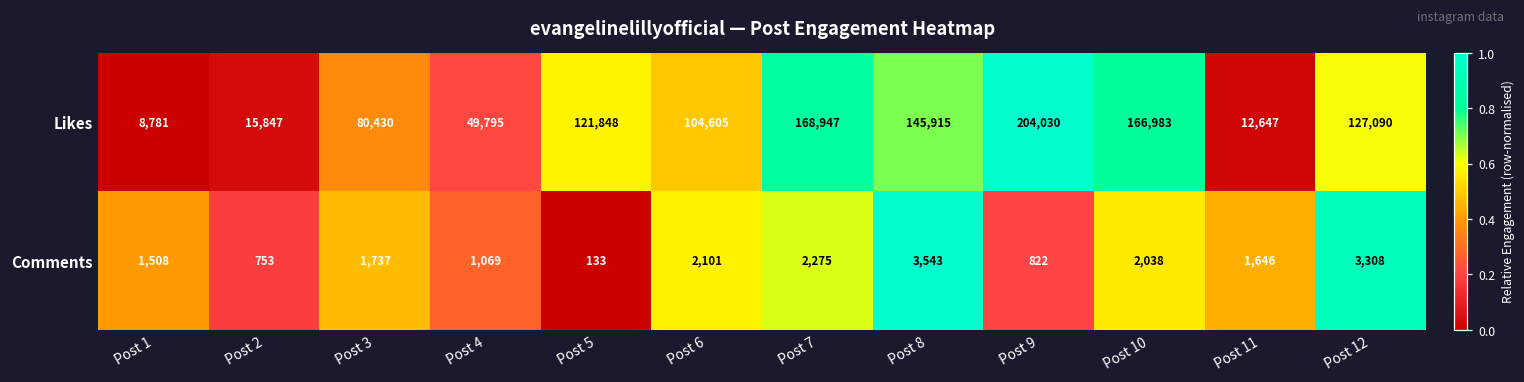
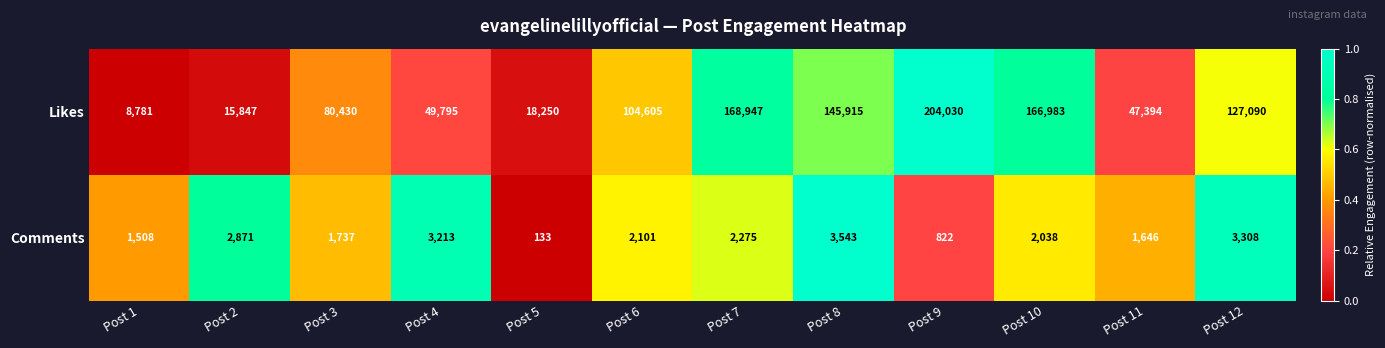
Likes, Post 5: 121,848 -> 18,250
Likes, Post 11: 12,647 -> 47,394
Comments, Post 2: 753 -> 2,871
Comments, Post 4: 1,069 -> 3,213
